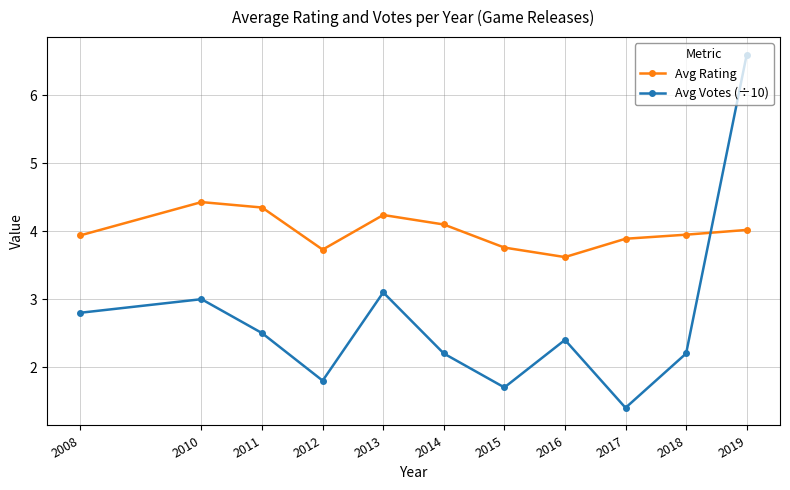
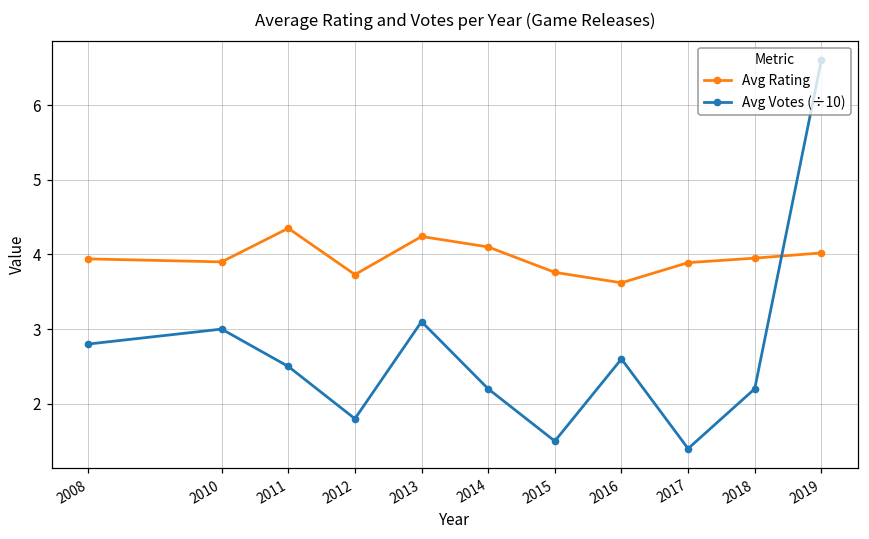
Avg Rating, 2010: 4.4 -> 3.9
Avg Votes (÷10), 2015: 1.7 -> 1.5
Avg Votes (÷10), 2016: 2.4 -> 2.6
